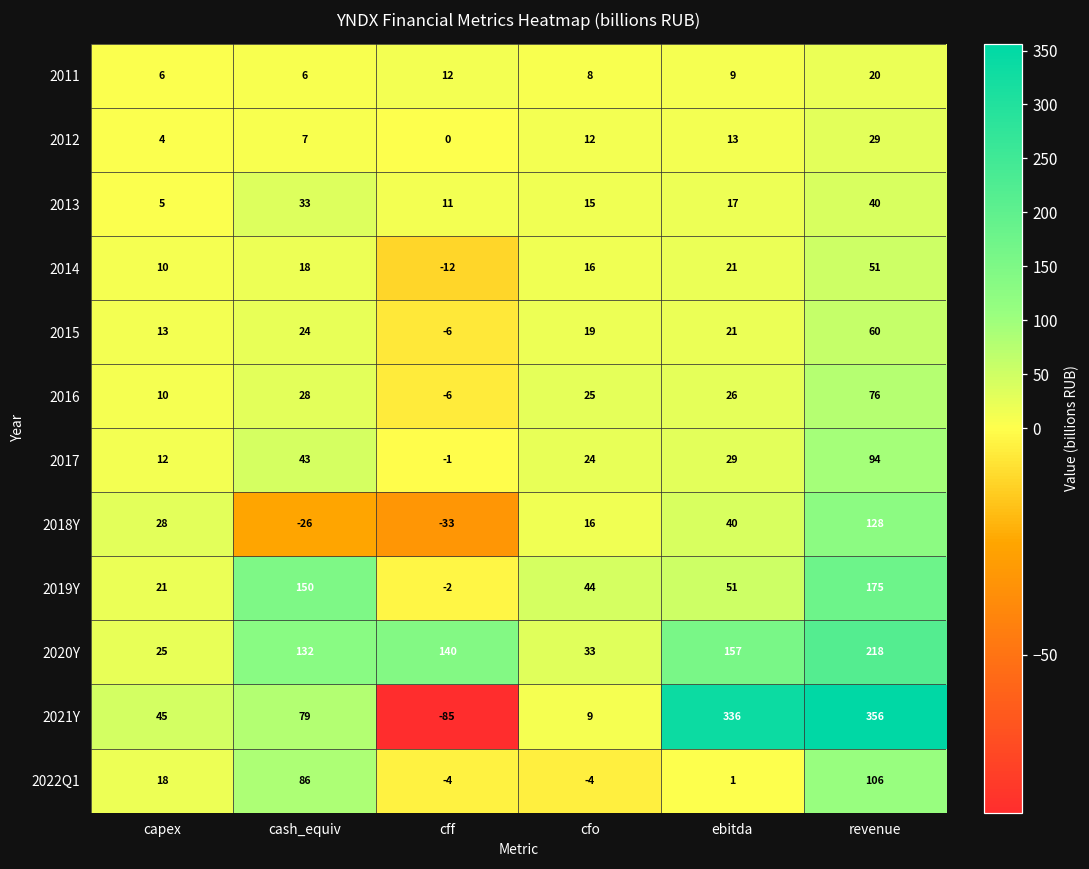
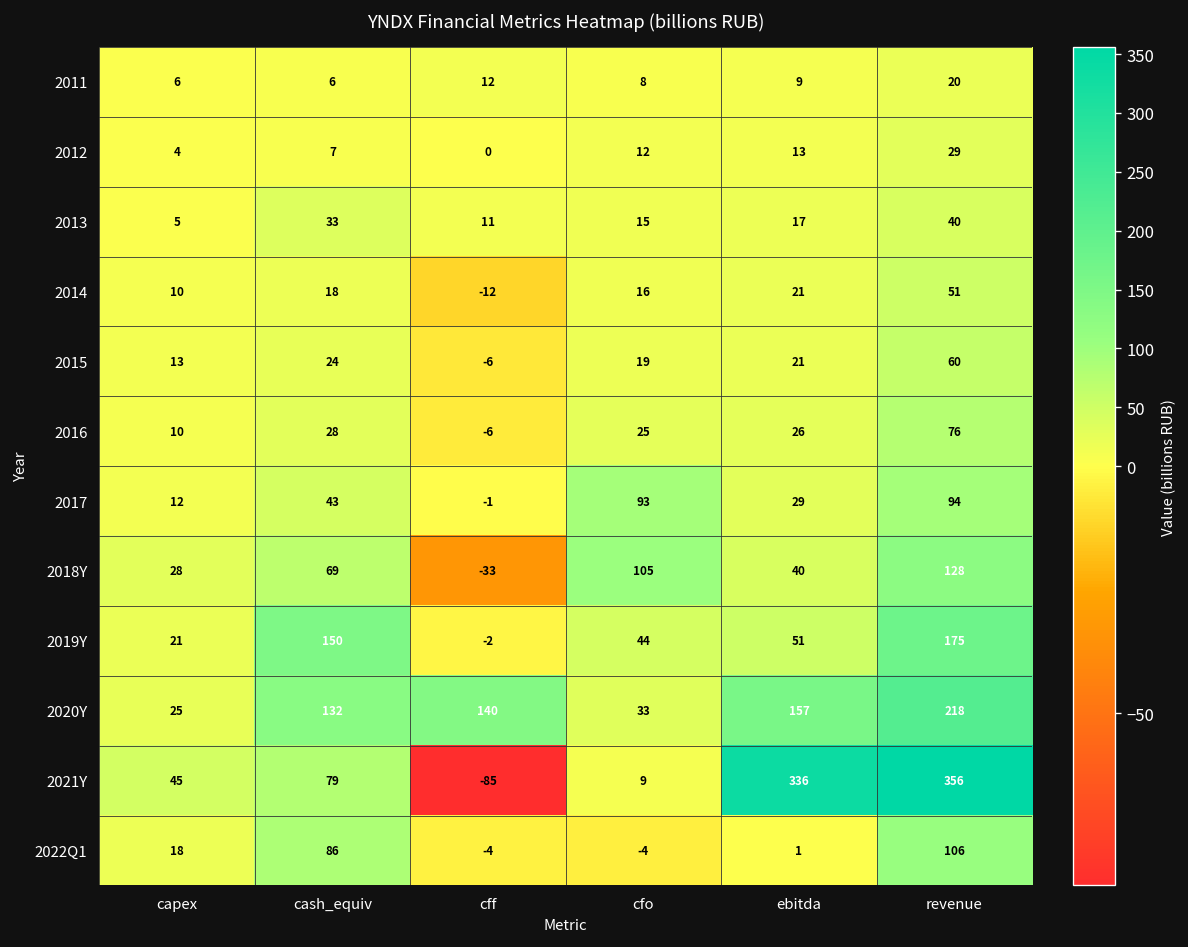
2017, cfo: 24 -> 93
2018Y, cash_equiv: -26 -> 69
2018Y, cfo: 16 -> 105
